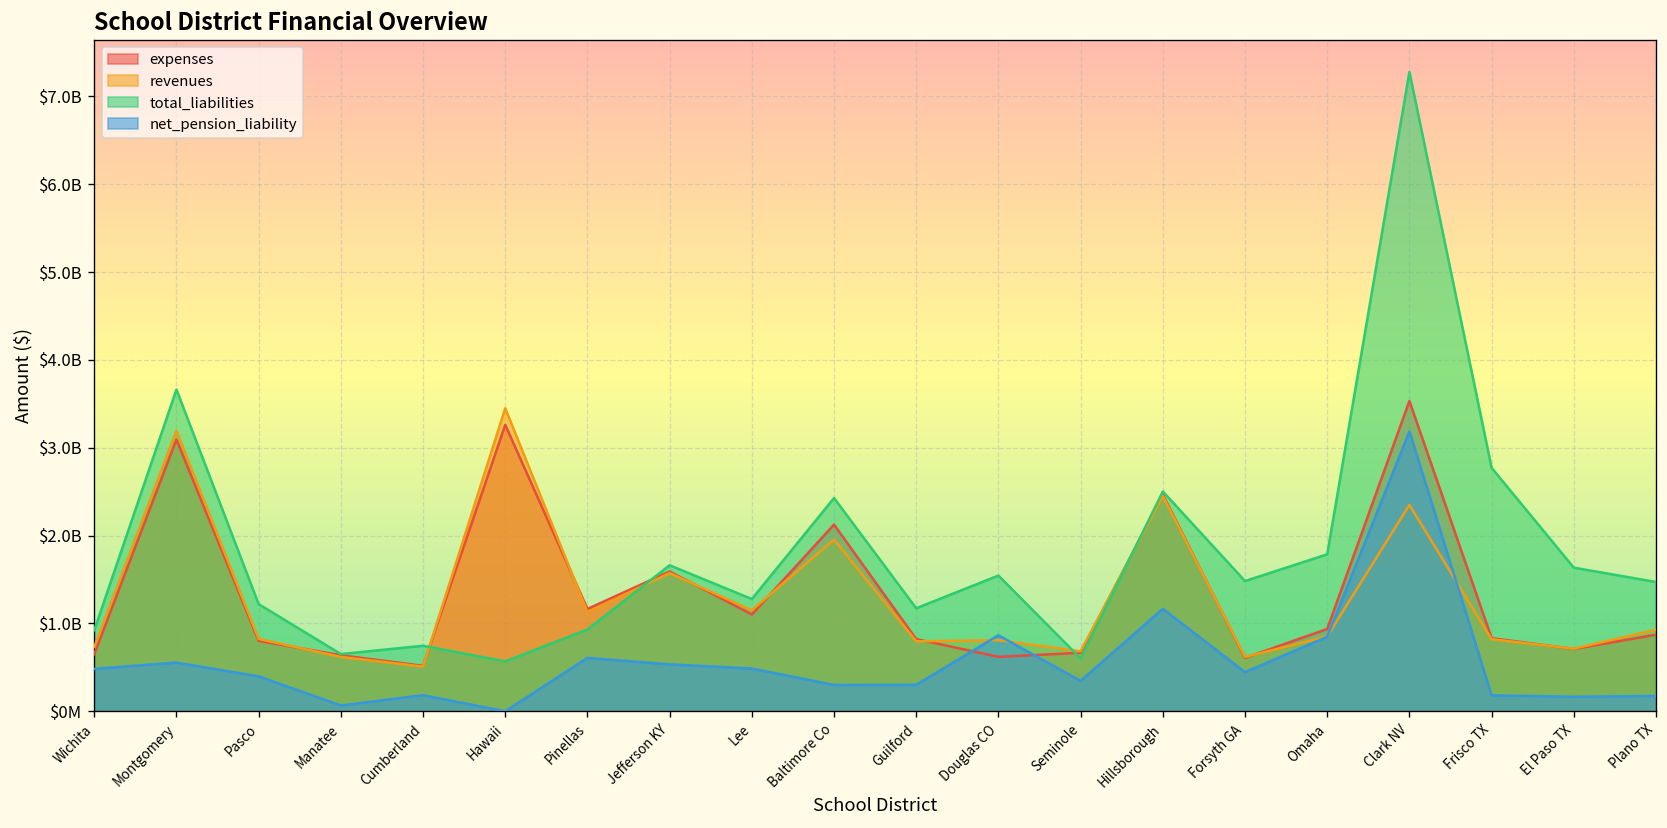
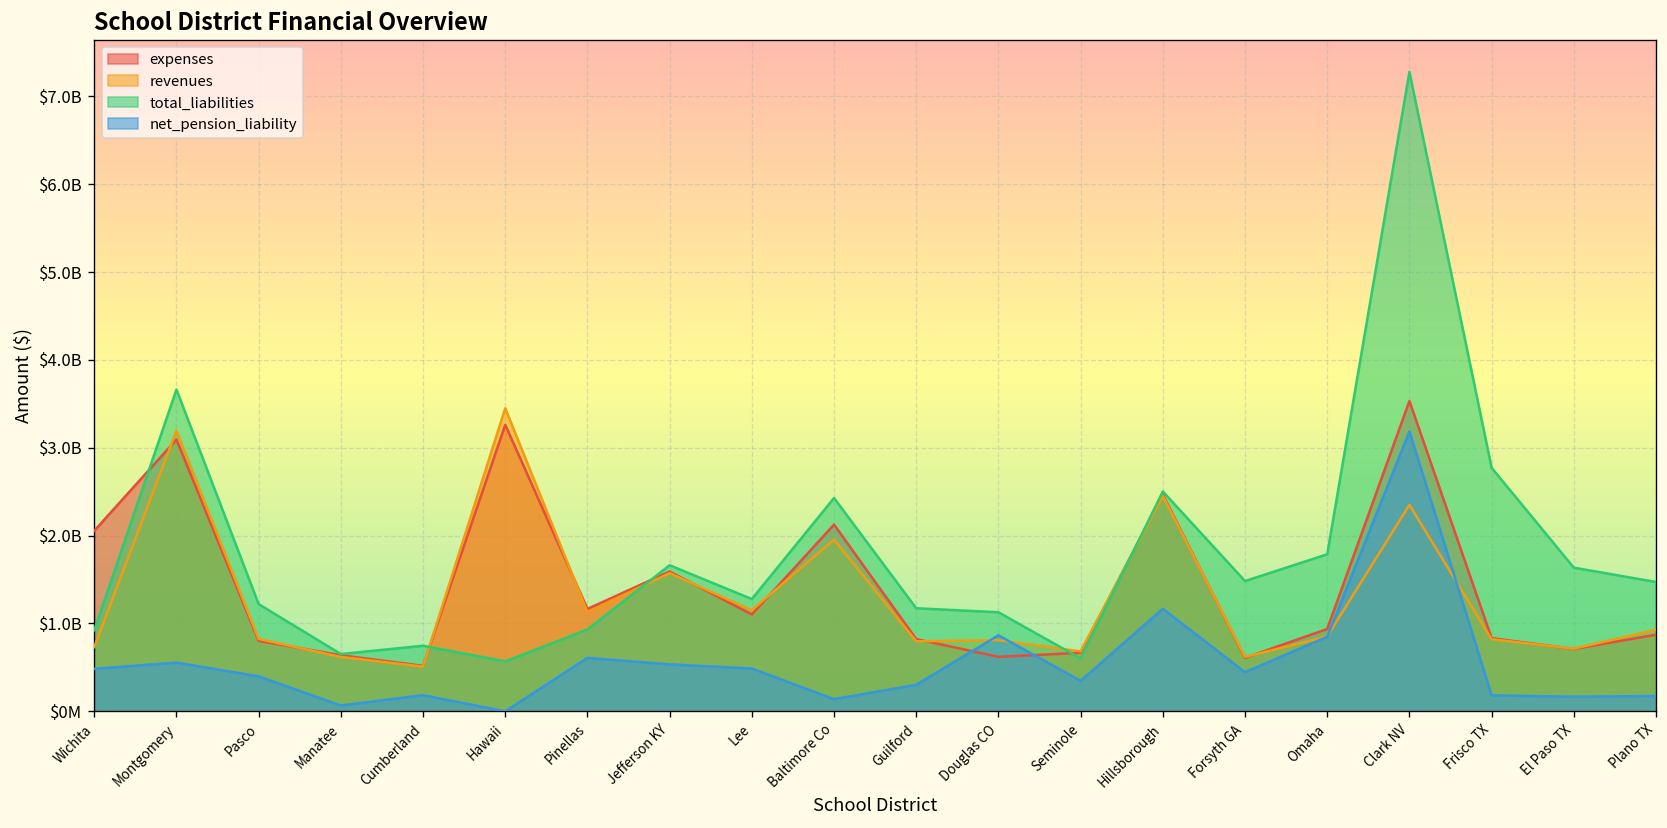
expenses, Wichita: $600000000 -> $2100000000
net_pension_liability, Baltimore Co: $300000000 -> $100000000
total_liabilities, Douglas CO: $1500000000 -> $1100000000
